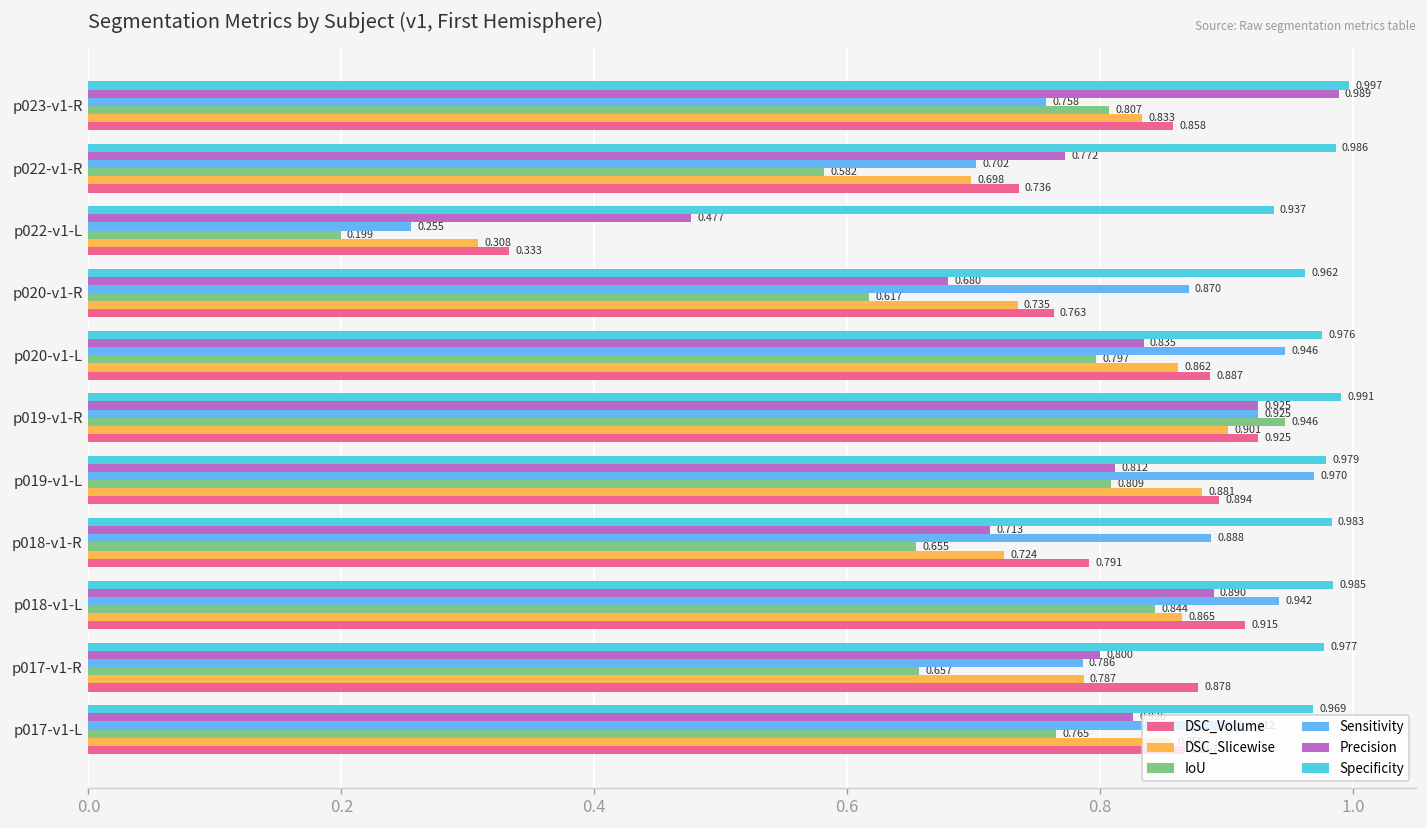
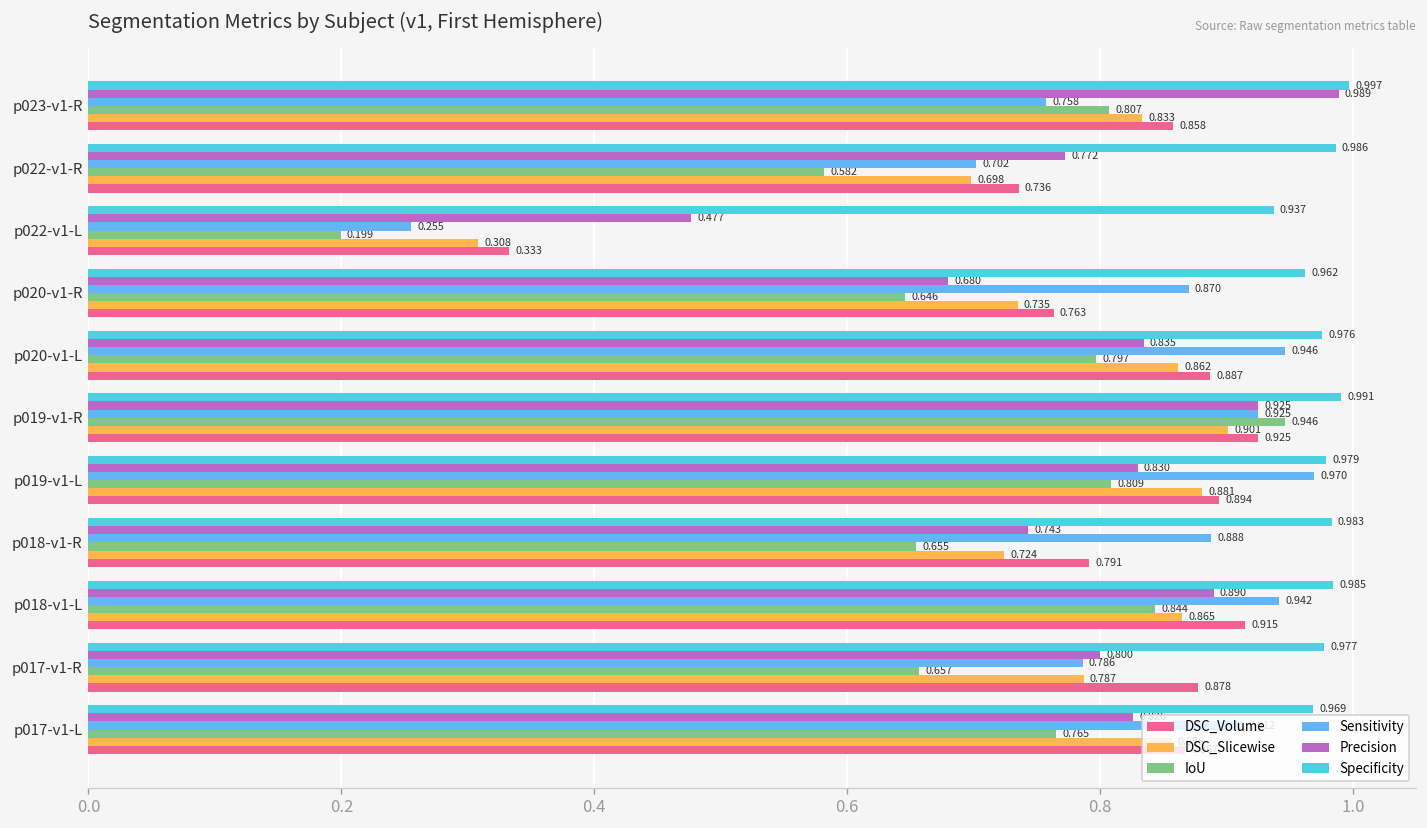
IoU, p020-v1-R: 0.617 -> 0.646
Precision, p019-v1-L: 0.812 -> 0.830
Precision, p018-v1-R: 0.713 -> 0.743
